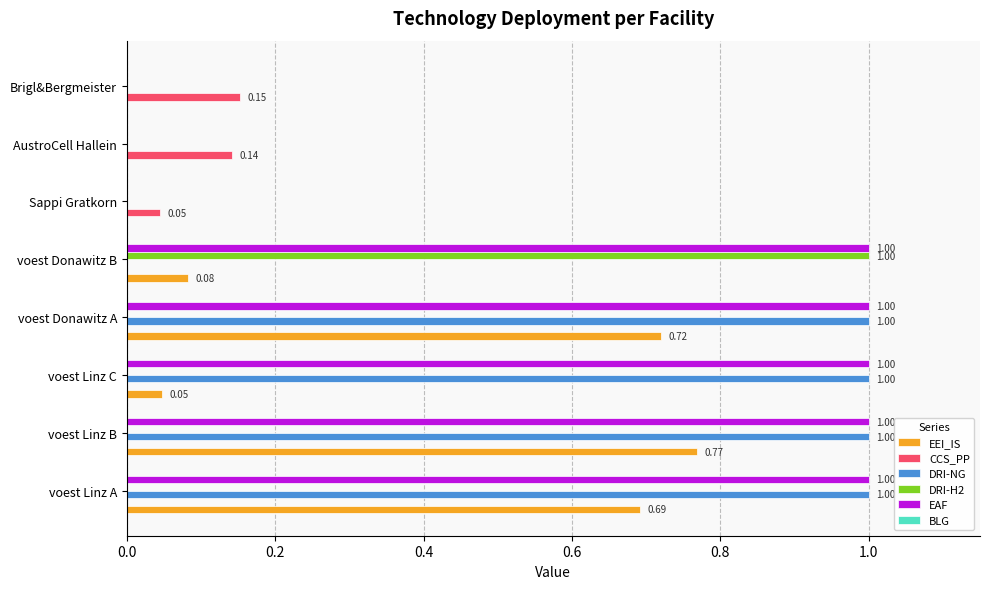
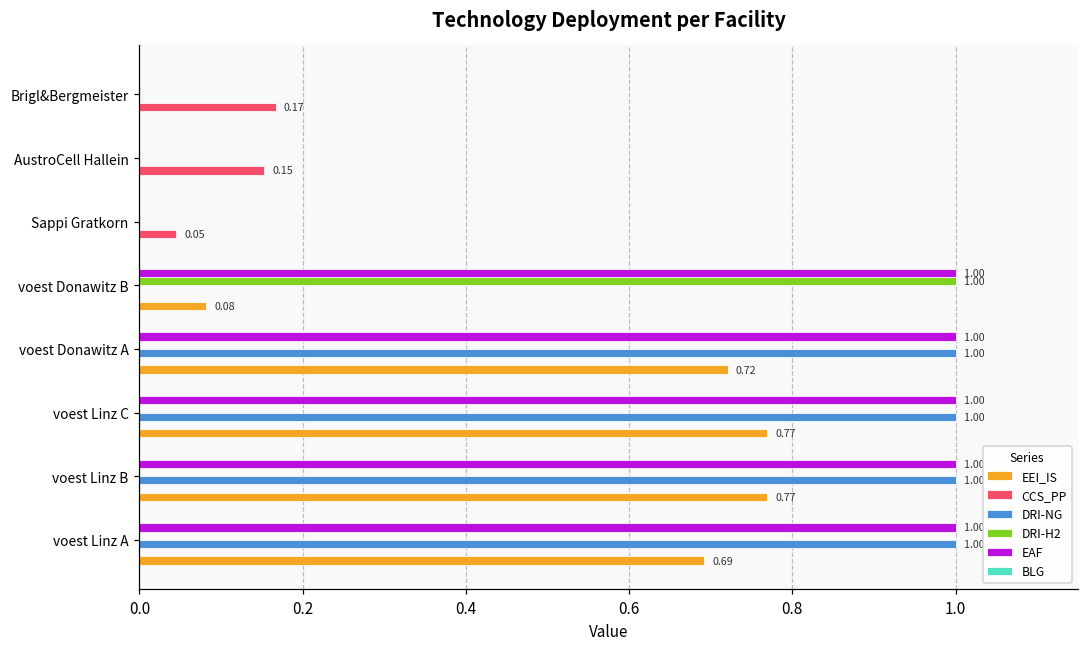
CCS_PP, Brigl&Bergmeister: 0.15 -> 0.17
CCS_PP, AustroCell Hallein: 0.14 -> 0.15
EEI_IS, voest Linz C: 0.05 -> 0.77
